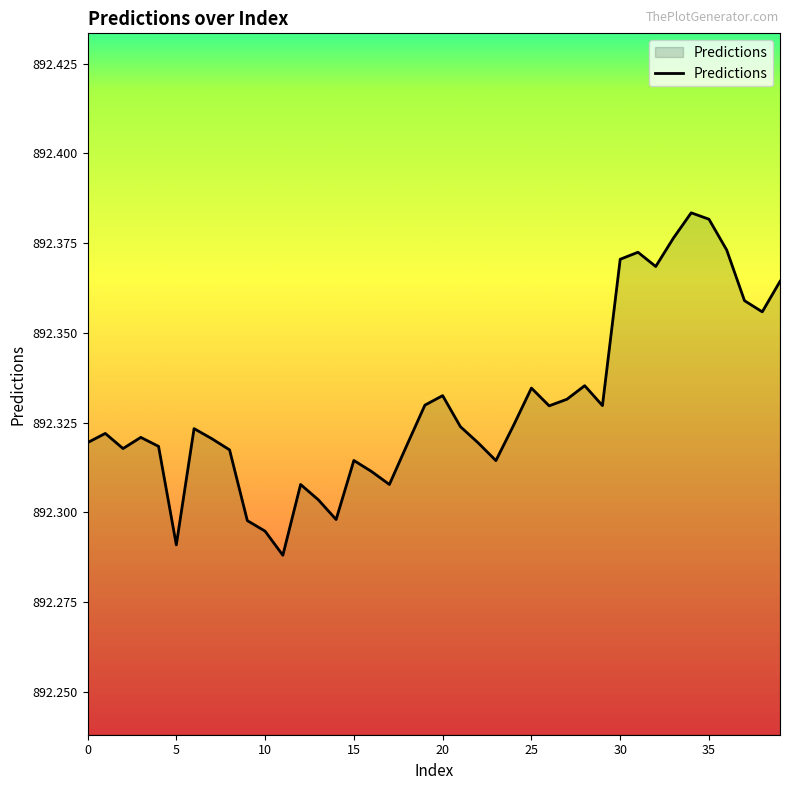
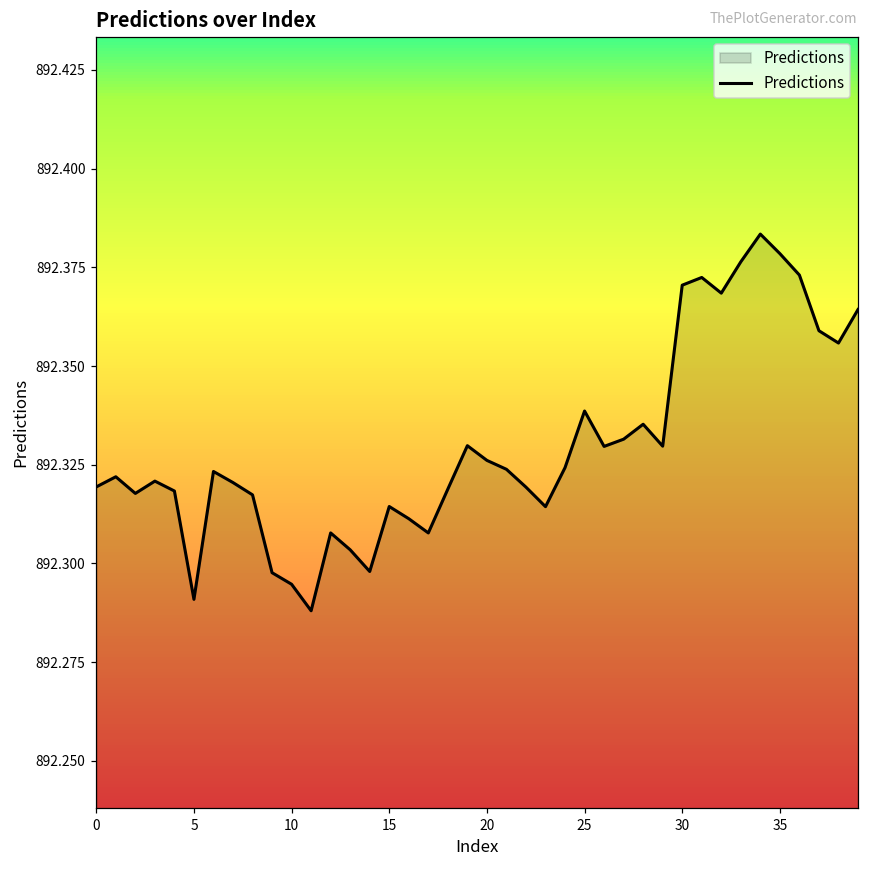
20: 892.332 -> 892.326
25: 892.335 -> 892.339
35: 892.382 -> 892.378
